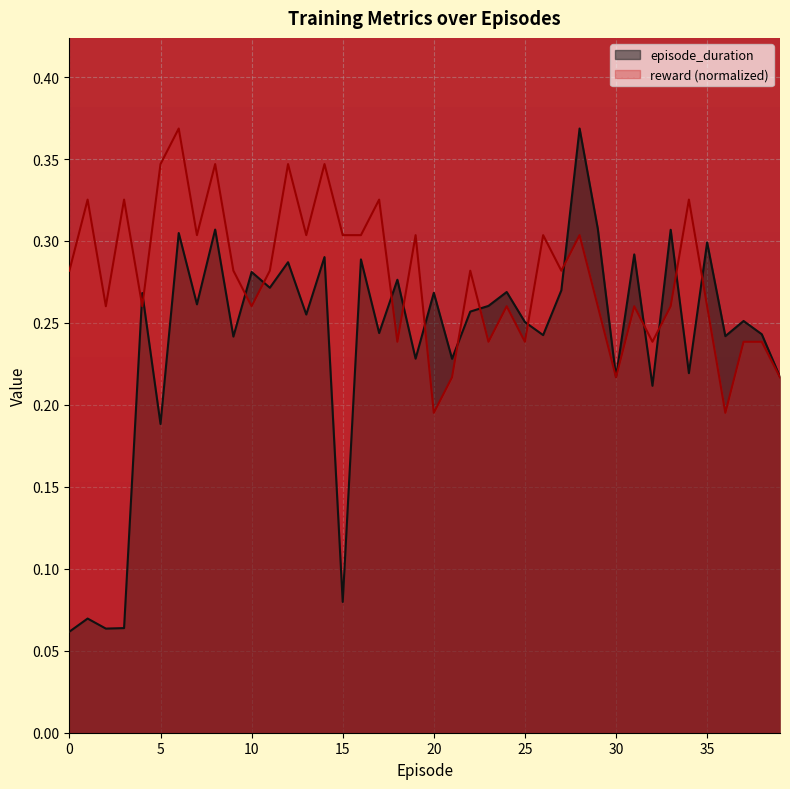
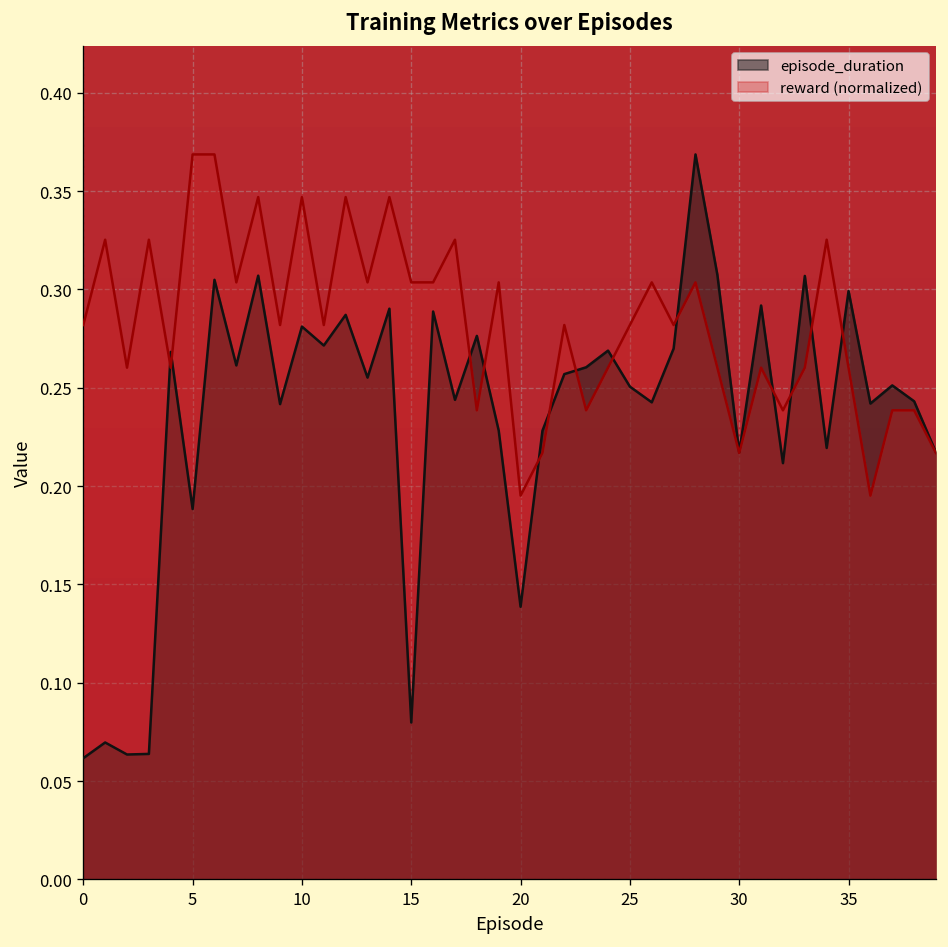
reward (normalized), 5: 0.347 -> 0.369
reward (normalized), 10: 0.260 -> 0.347
episode_duration, 20: 0.268 -> 0.139
reward (normalized), 25: 0.239 -> 0.282
